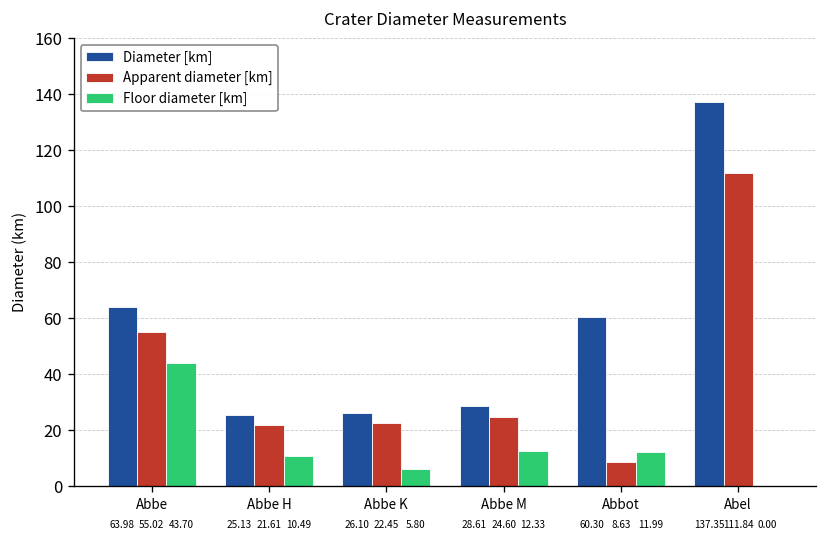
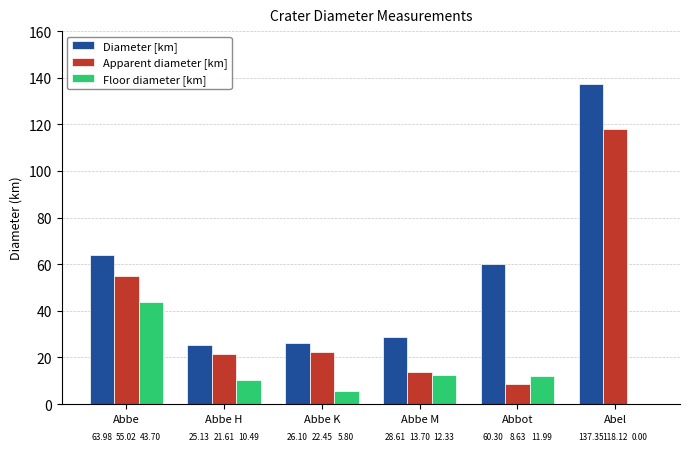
Apparent diameter [km], Abbe M: 24.60 -> 13.70
Apparent diameter [km], Abel: 111.84 -> 118.12
